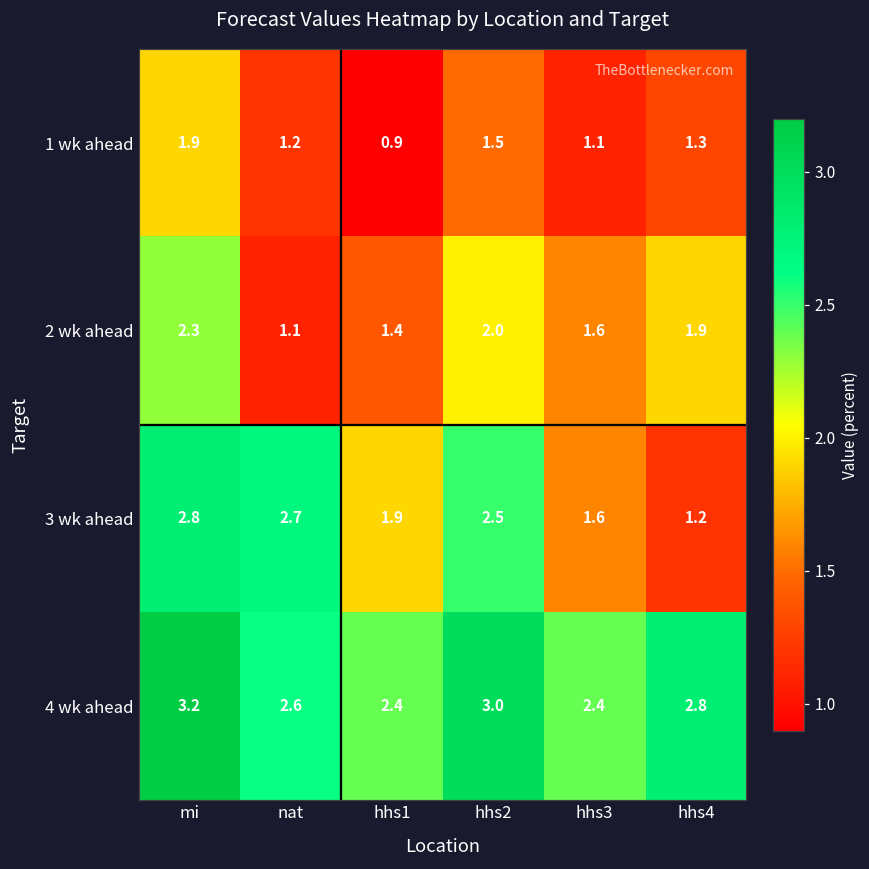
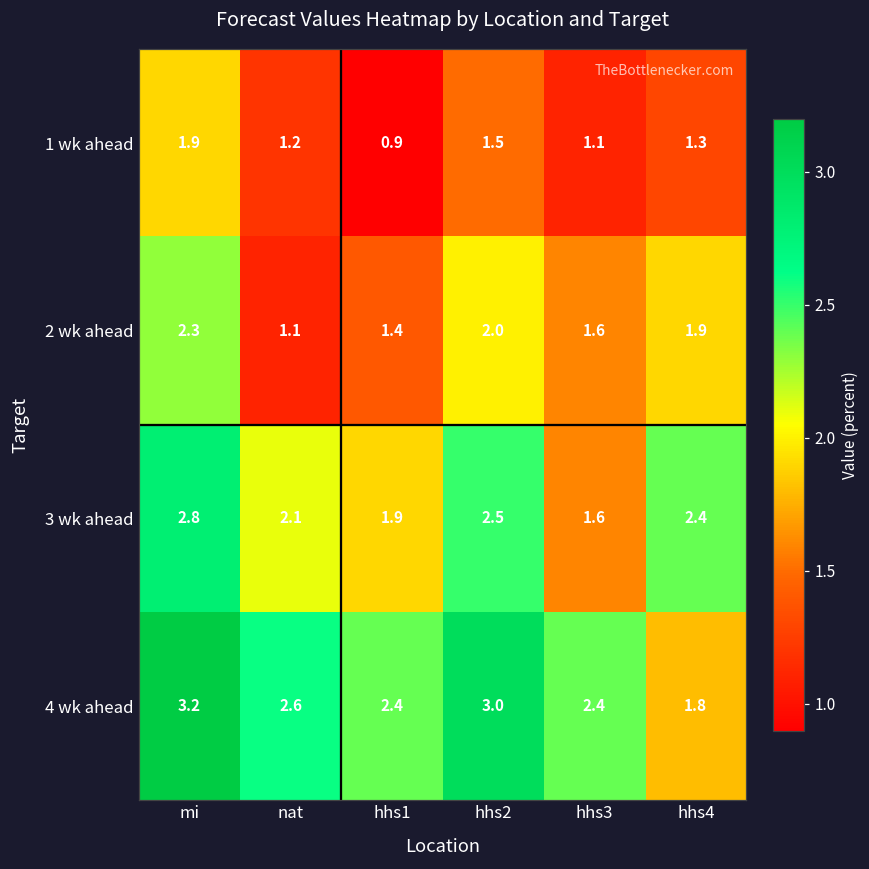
3 wk ahead, nat: 2.7 -> 2.1
3 wk ahead, hhs4: 1.2 -> 2.4
4 wk ahead, hhs4: 2.8 -> 1.8
